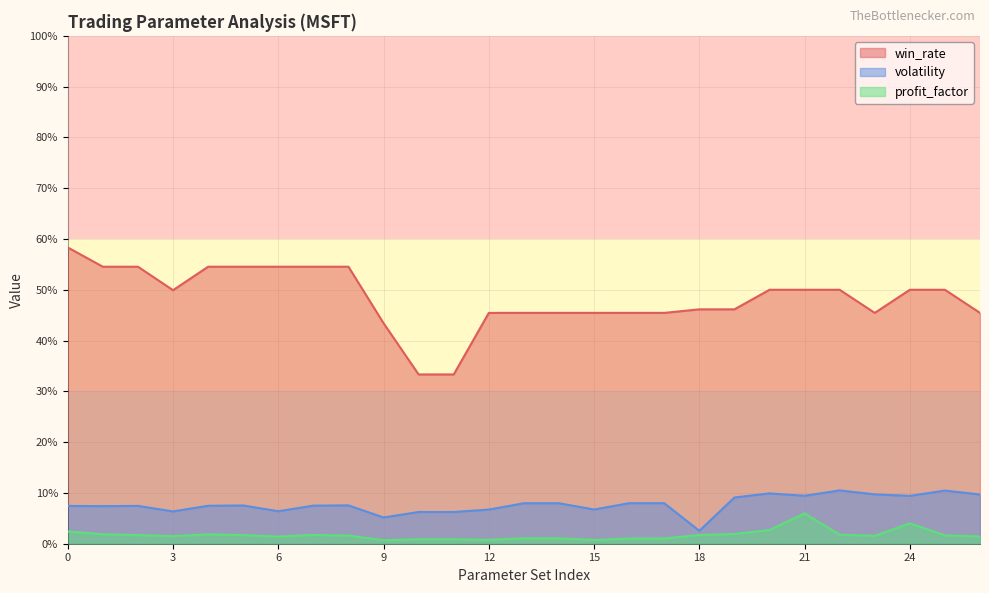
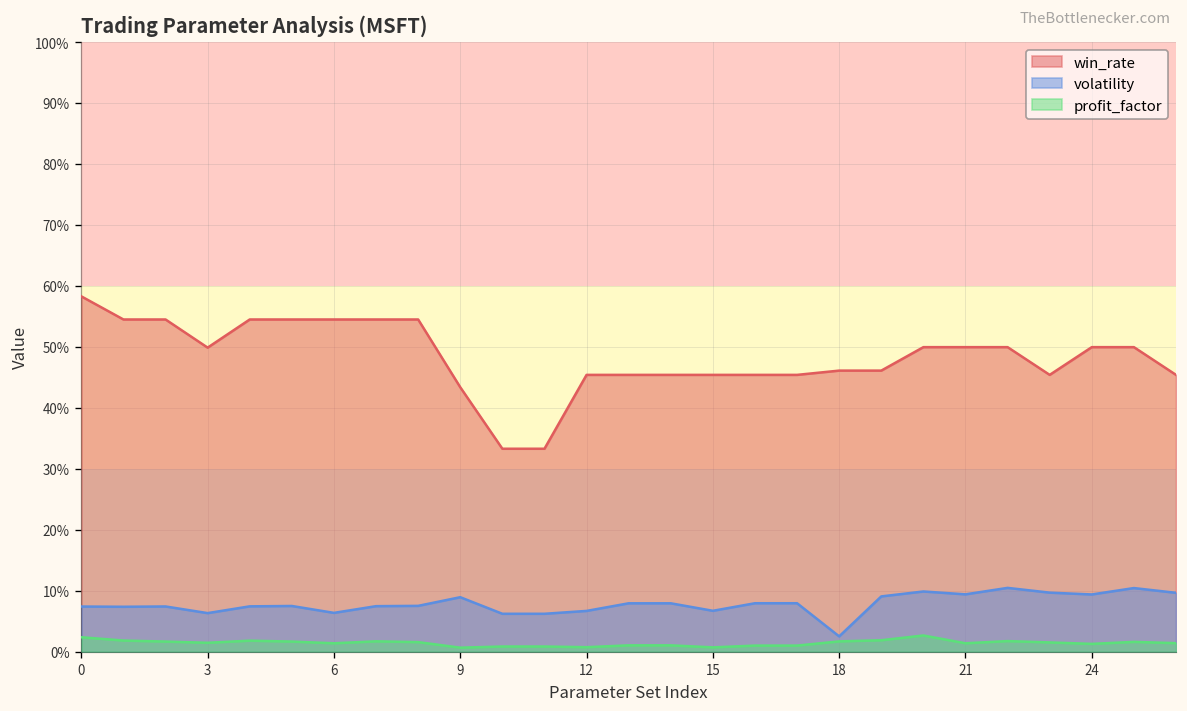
volatility, 9: 5% -> 9%
profit_factor, 21: 6% -> 1%
profit_factor, 24: 4% -> 1%
